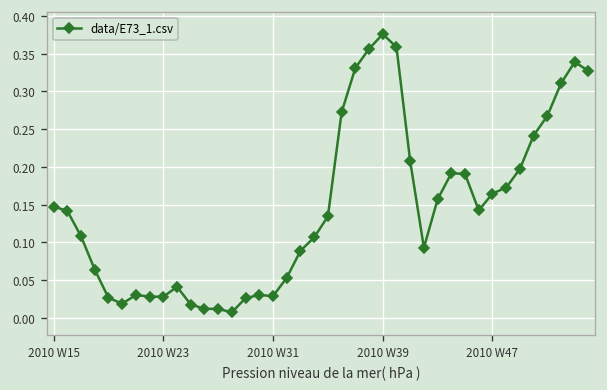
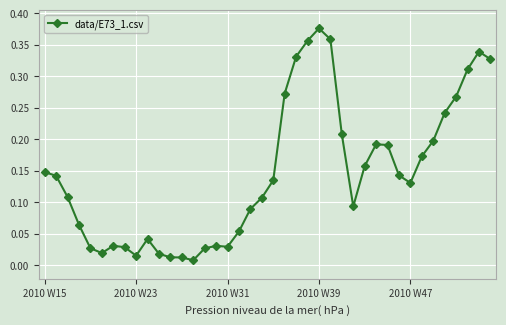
2010 W23: 0.03 -> 0.01
2010 W47: 0.16 -> 0.13
